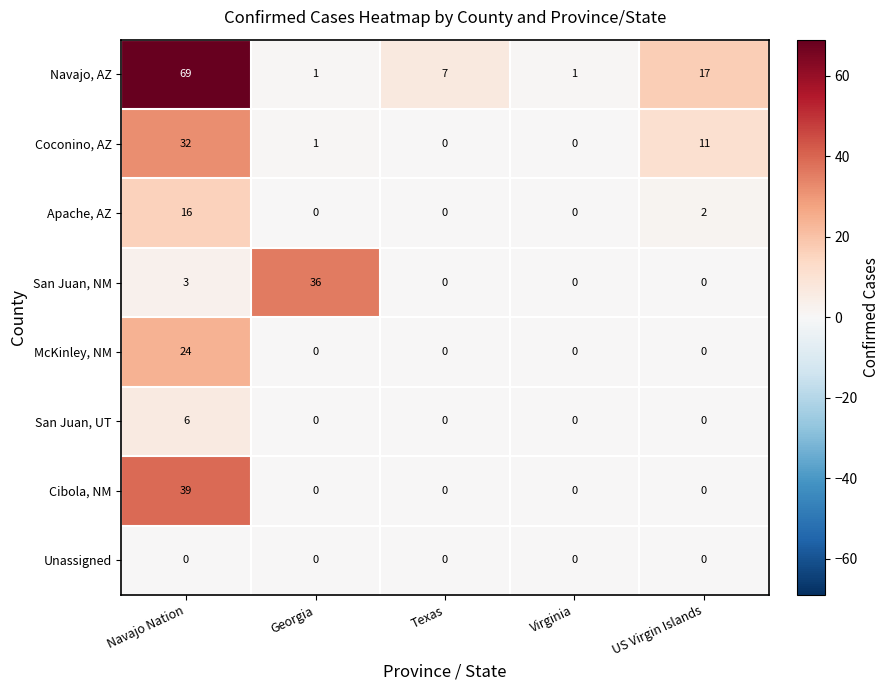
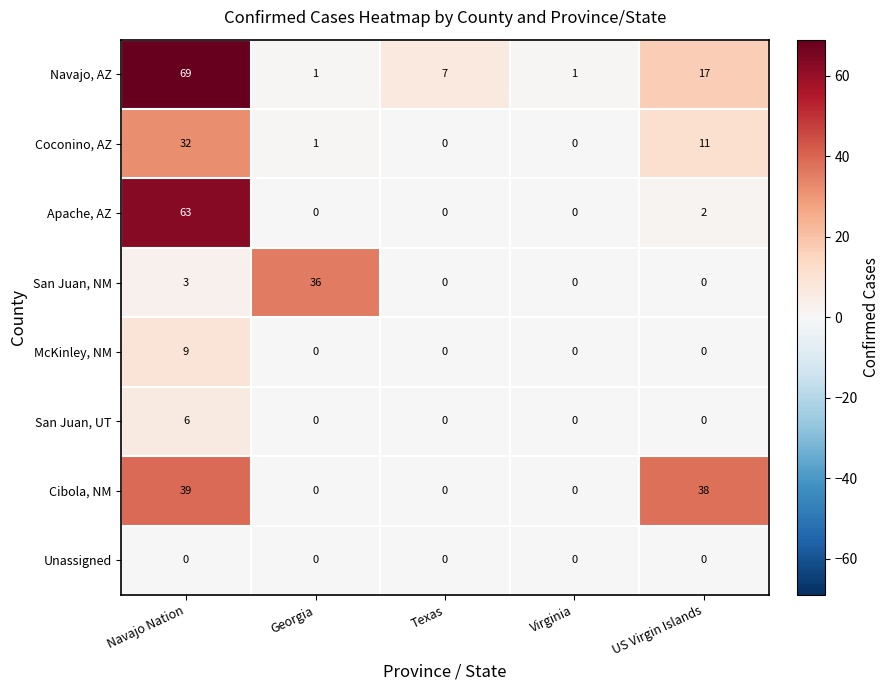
Apache, AZ, Navajo Nation: 16 -> 63
McKinley, NM, Navajo Nation: 24 -> 9
Cibola, NM, US Virgin Islands: 0 -> 38
